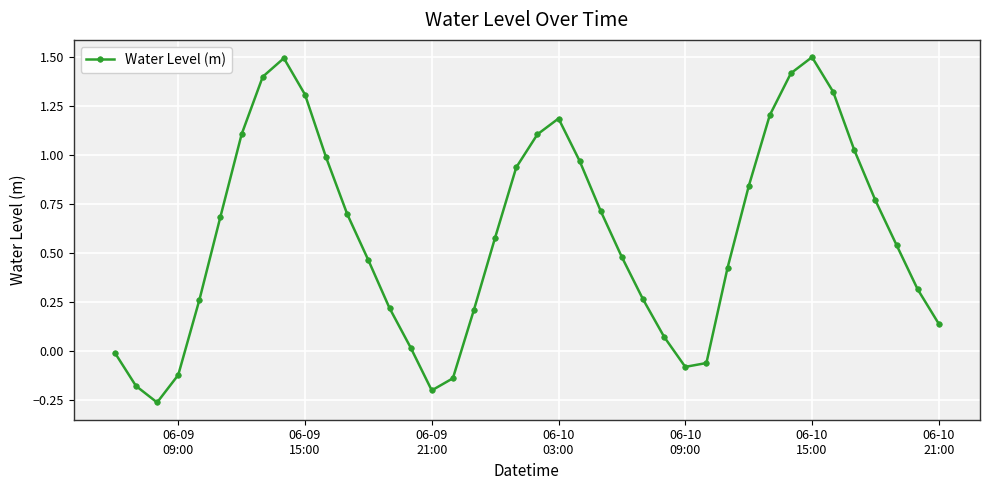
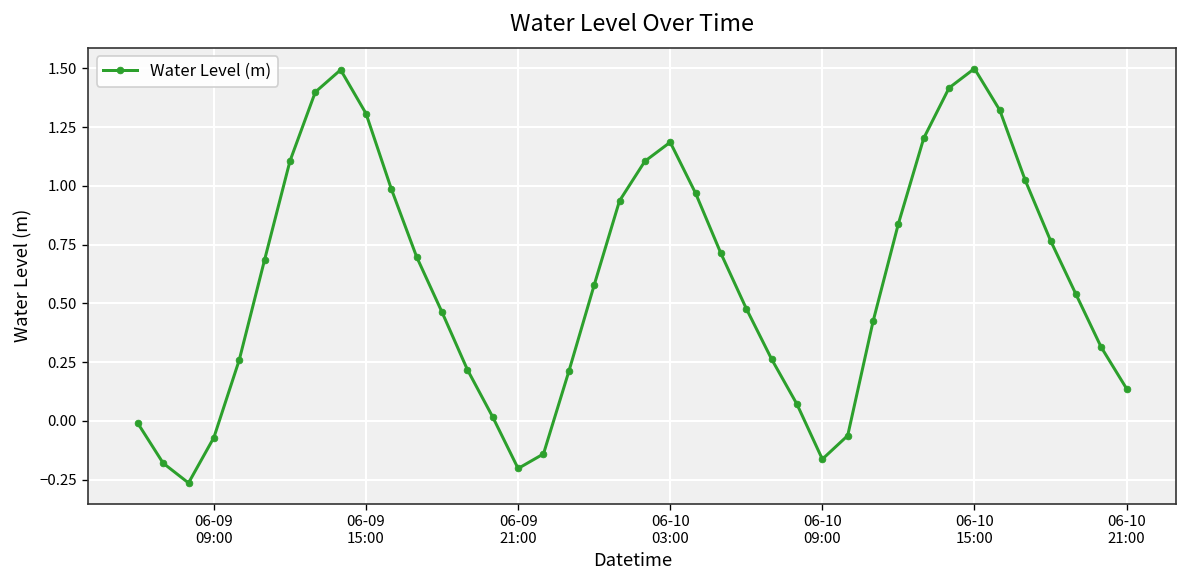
06-09 09:00: -0.12 -> -0.07
06-10 09:00: -0.08 -> -0.16
